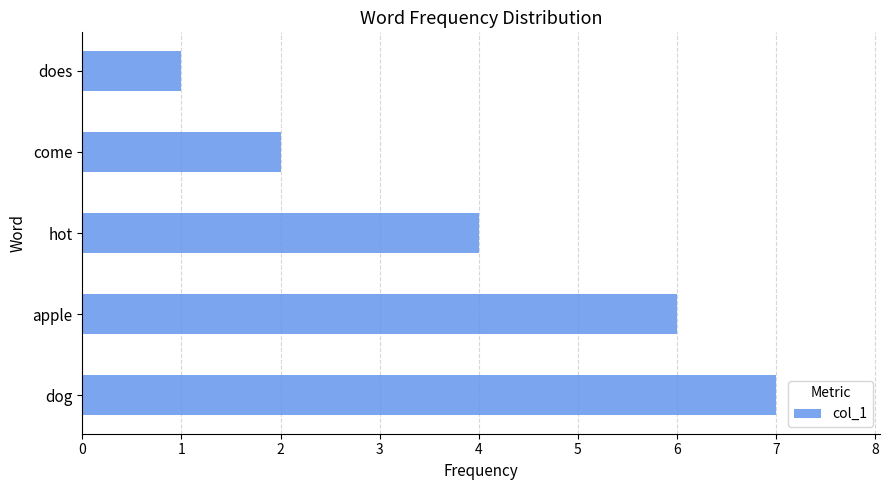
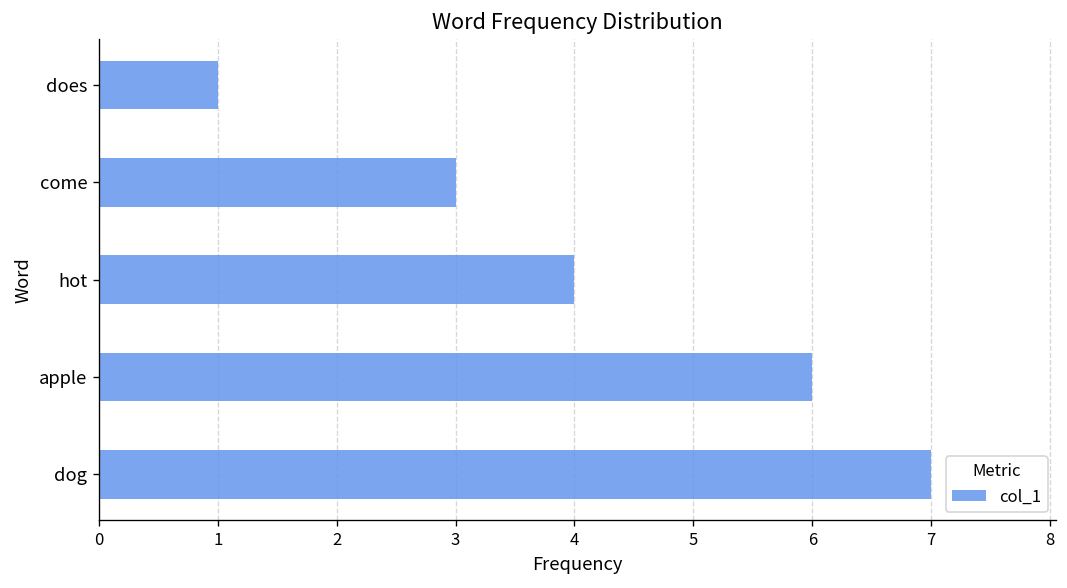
come: 2 -> 3
